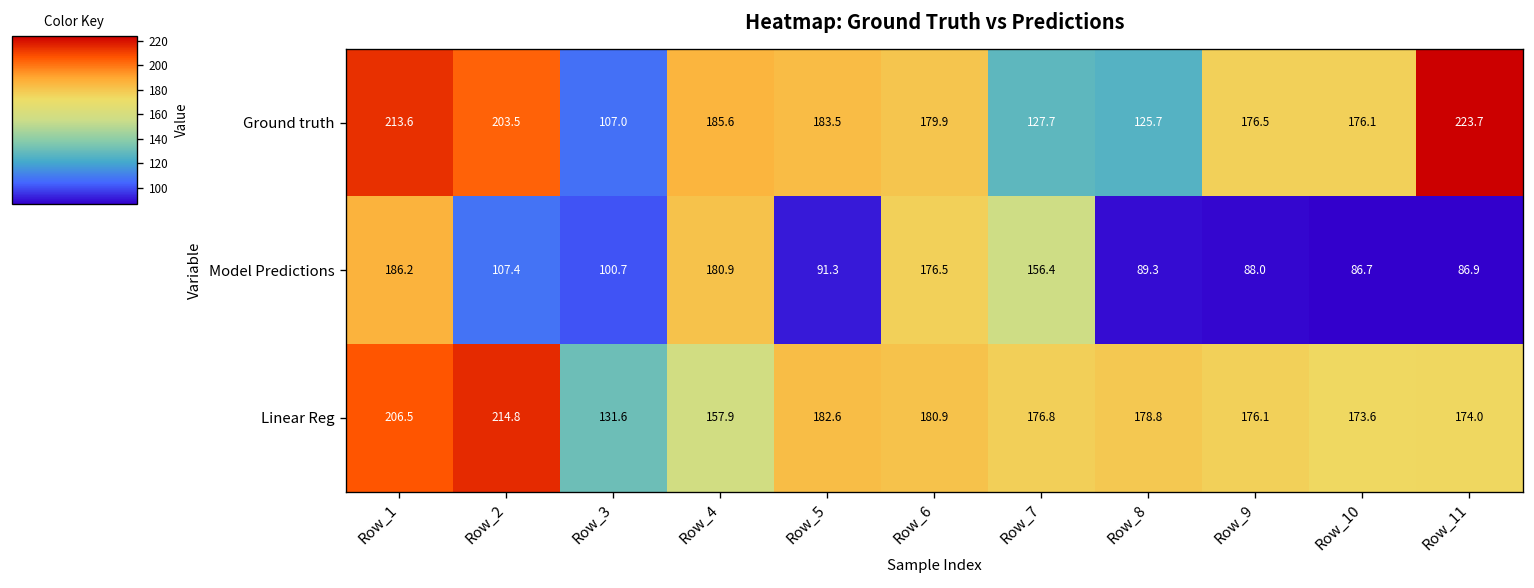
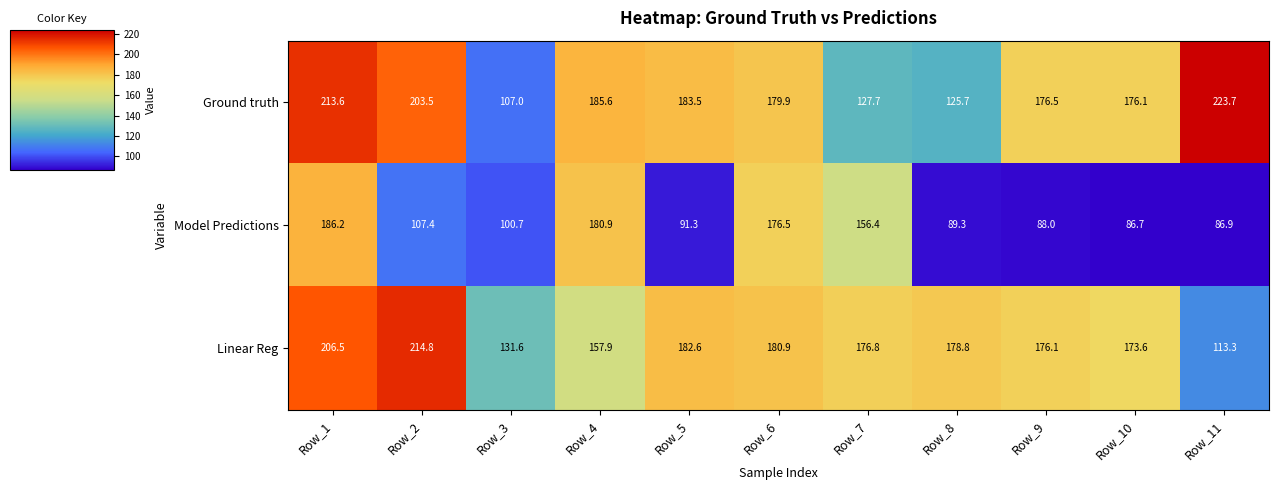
Linear Reg, Row_11: 174.0 -> 113.3
